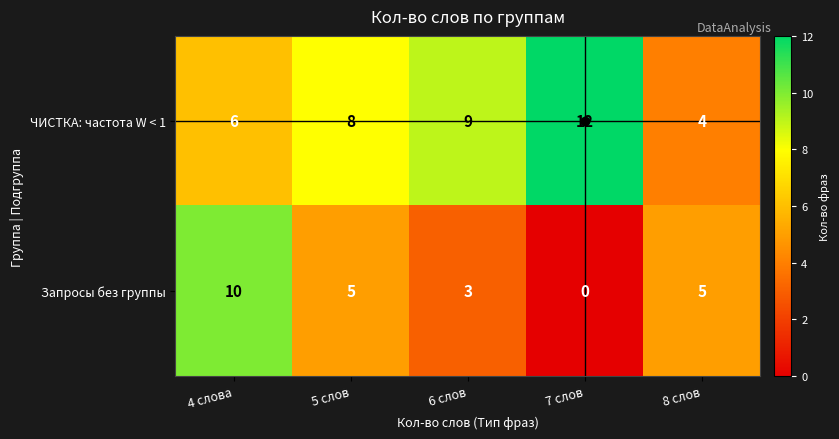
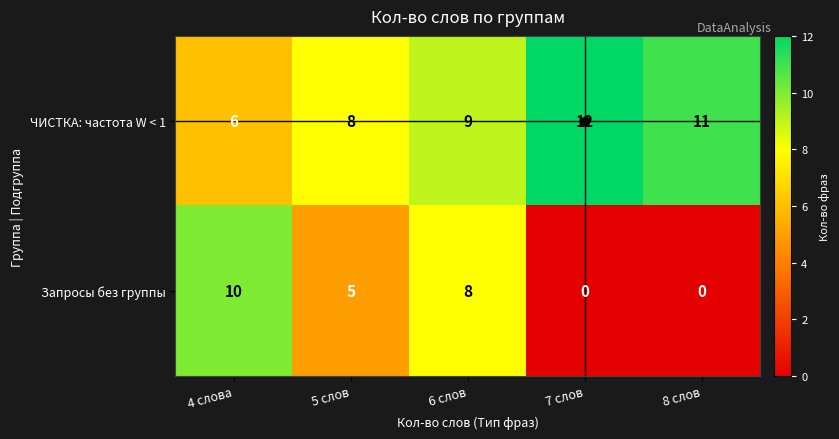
ЧИСТКА: частота W < 1, 8 слов: 4 -> 11
Запросы без группы, 6 слов: 3 -> 8
Запросы без группы, 8 слов: 5 -> 0
